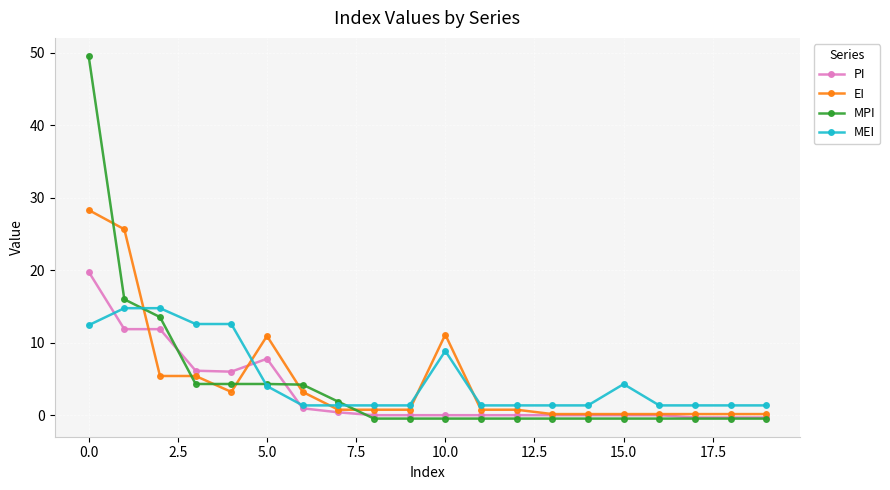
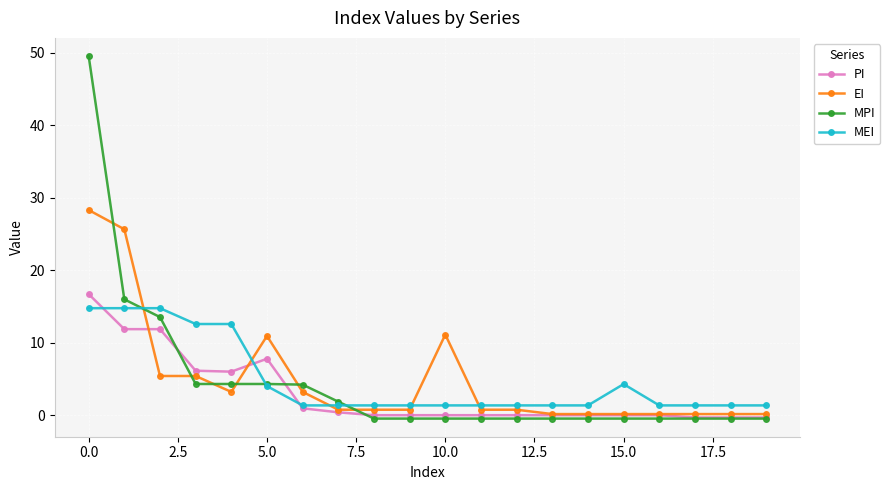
PI, 0.0: 20 -> 17
MEI, 0.0: 12 -> 15
MEI, 10.0: 9 -> 1
